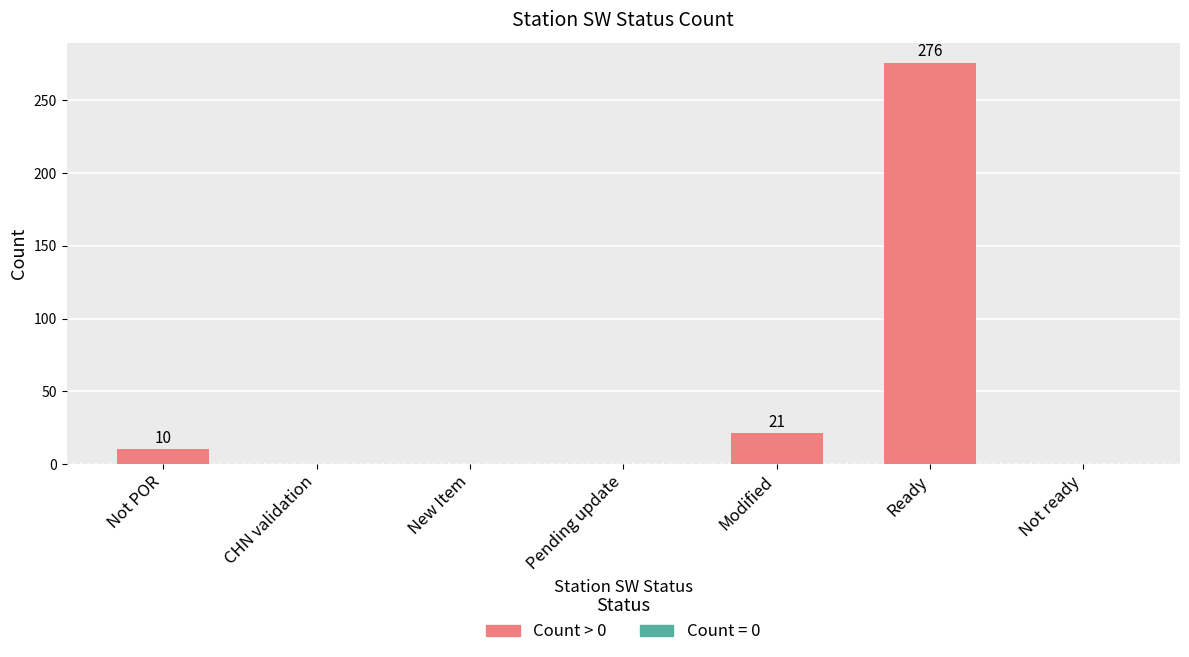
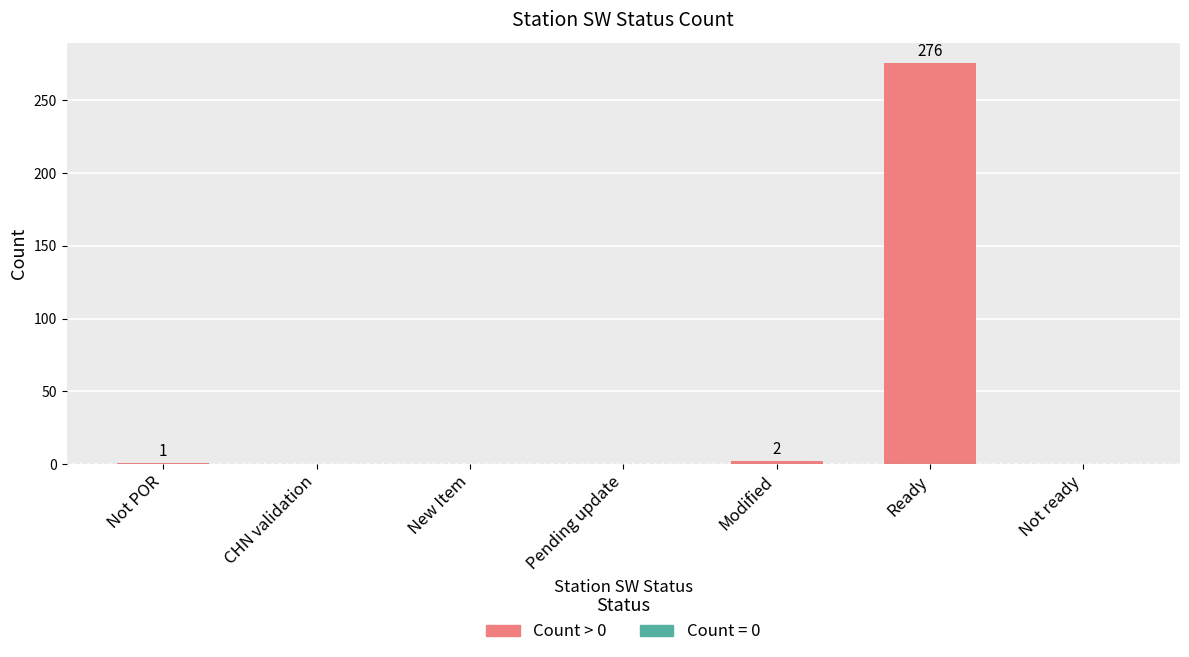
Not POR: 10 -> 1
Modified: 21 -> 2
